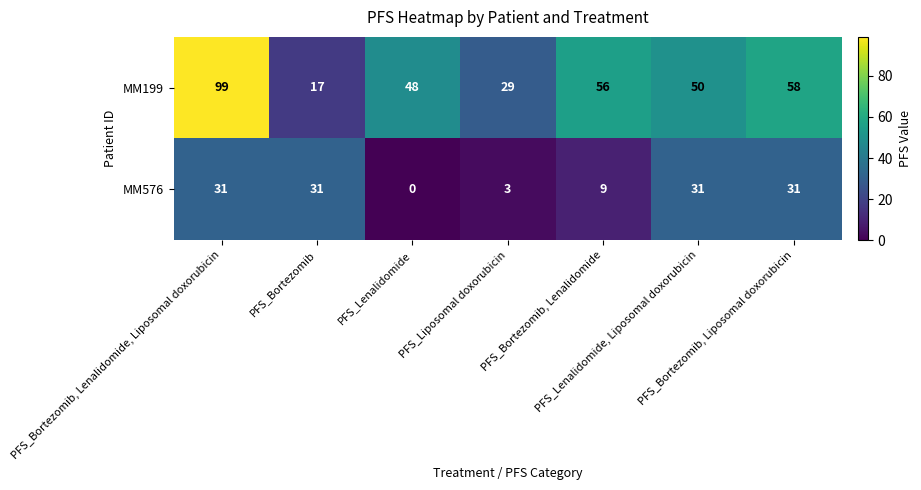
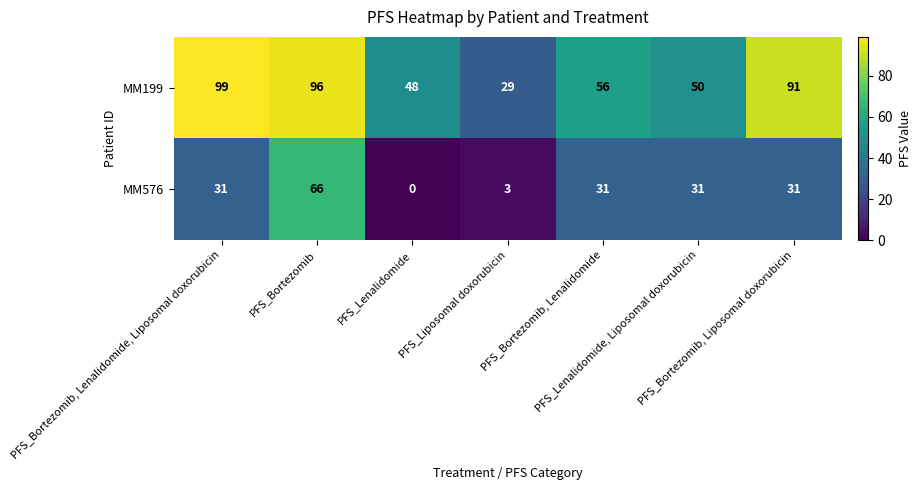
MM199, PFS_Bortezomib: 17 -> 96
MM199, PFS_Bortezomib, Liposomal doxorubicin: 58 -> 91
MM576, PFS_Bortezomib: 31 -> 66
MM576, PFS_Bortezomib, Lenalidomide: 9 -> 31
